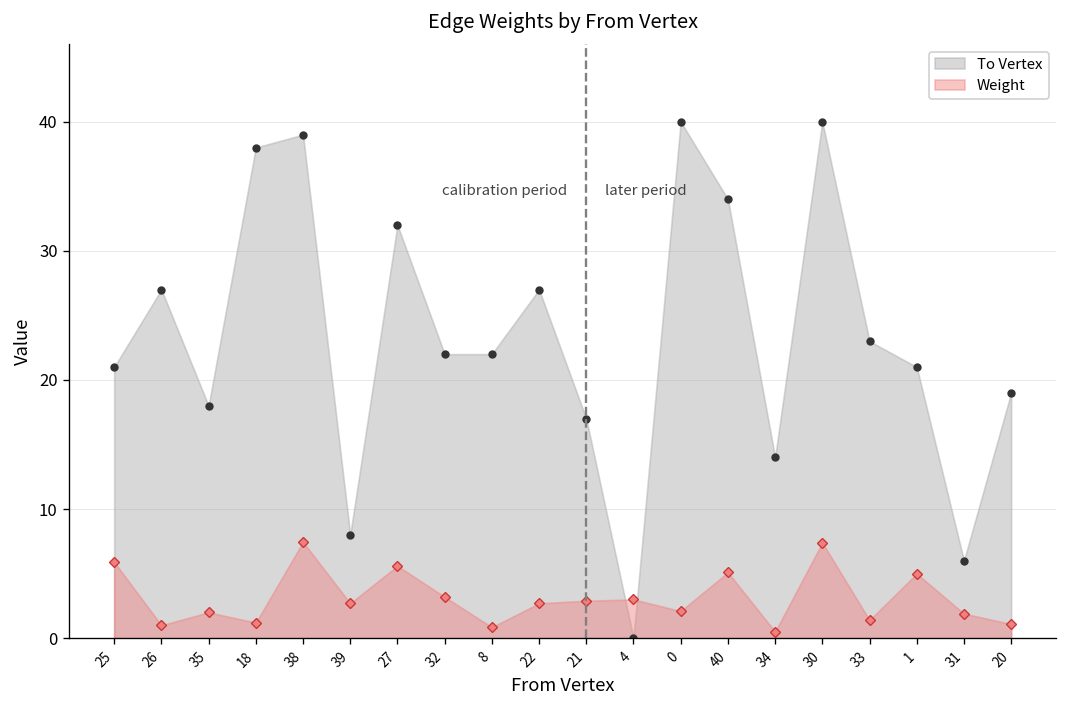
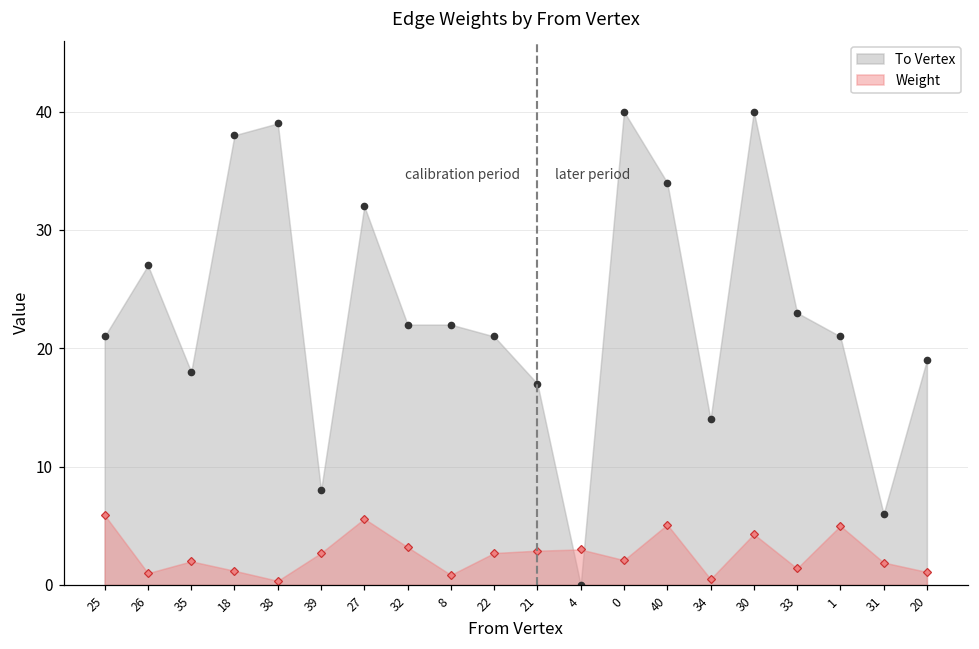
Weight, 38: 7.5 -> 0.4
To Vertex, 22: 27 -> 21
Weight, 30: 7.4 -> 4.3
